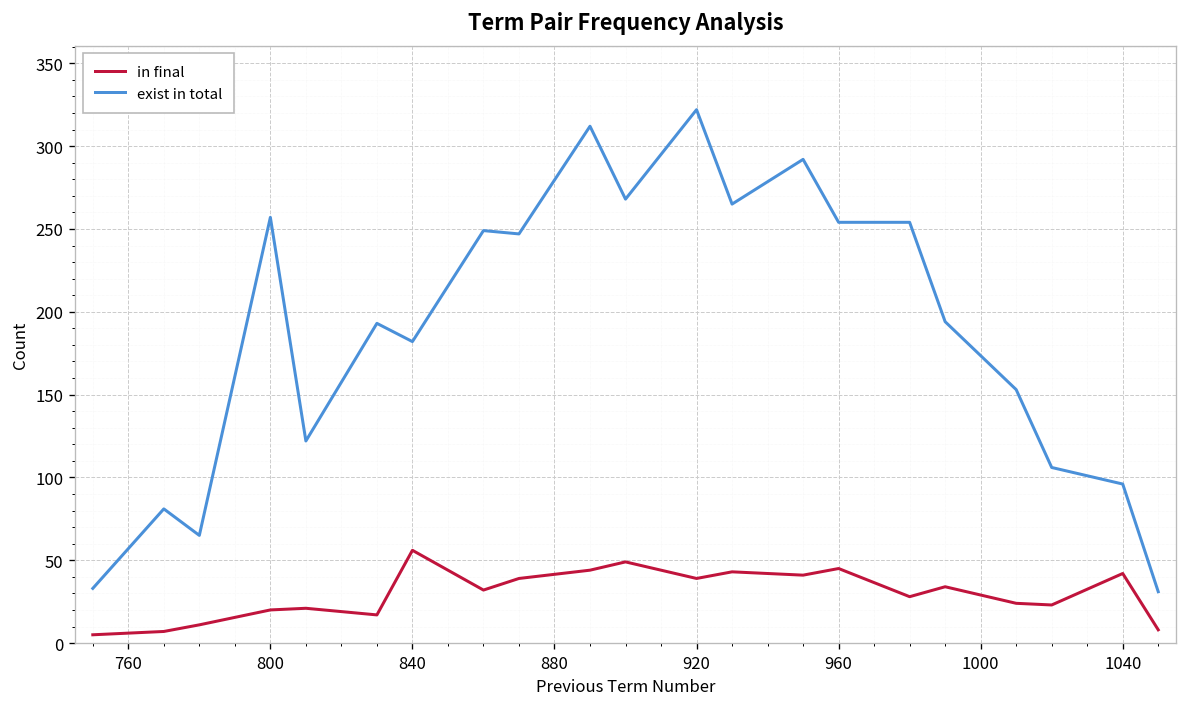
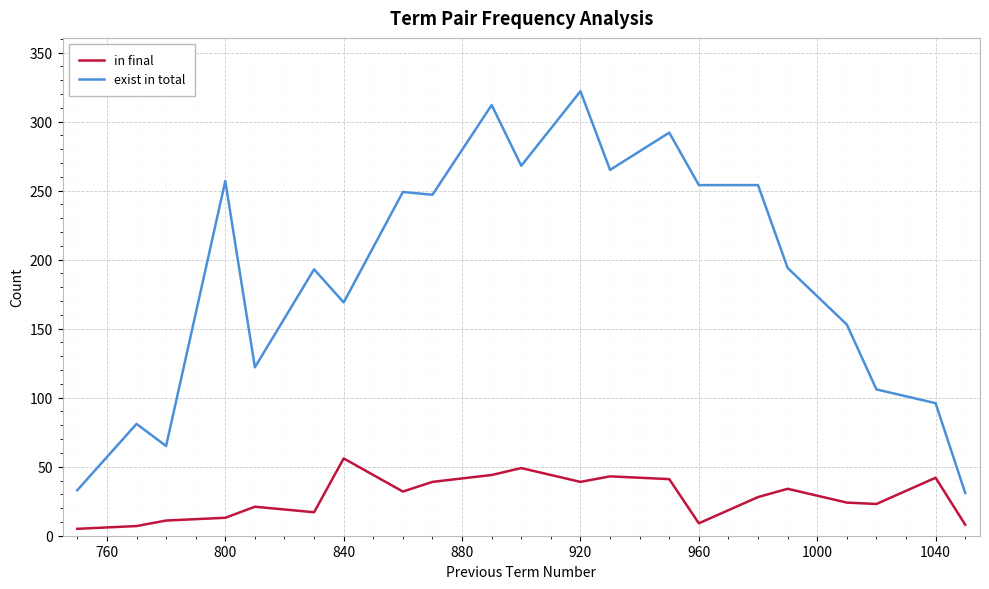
in final, 800: 20 -> 13
exist in total, 840: 182 -> 169
in final, 960: 45 -> 9
